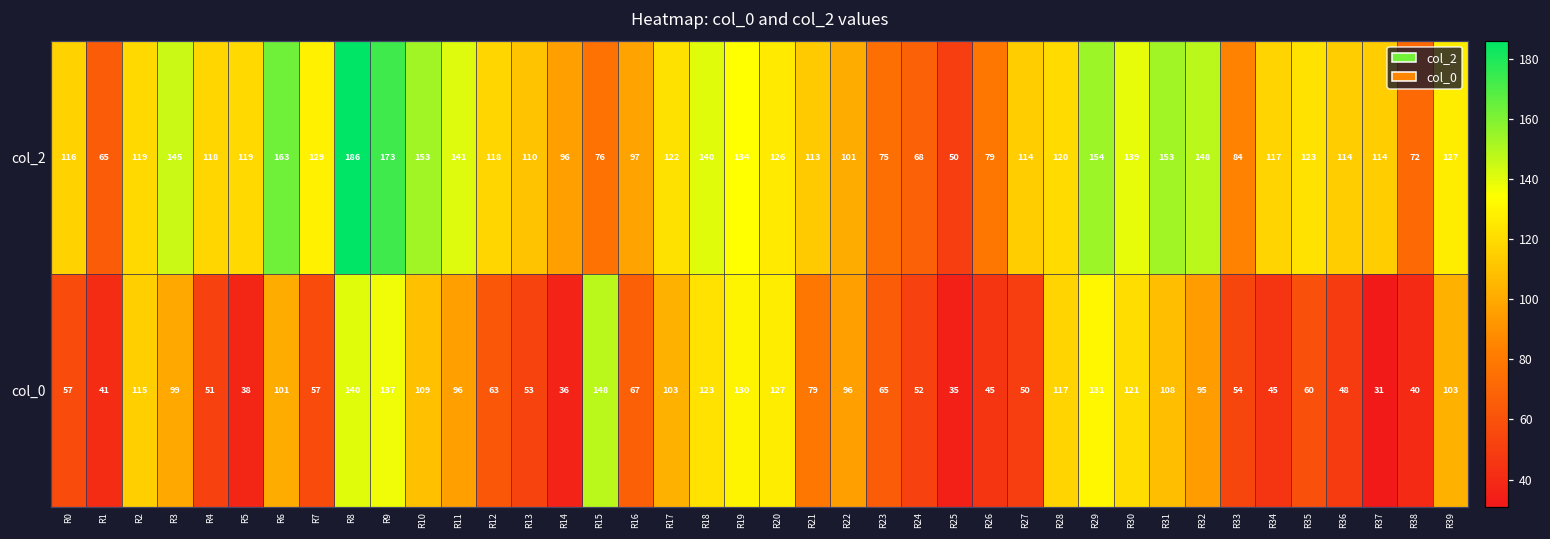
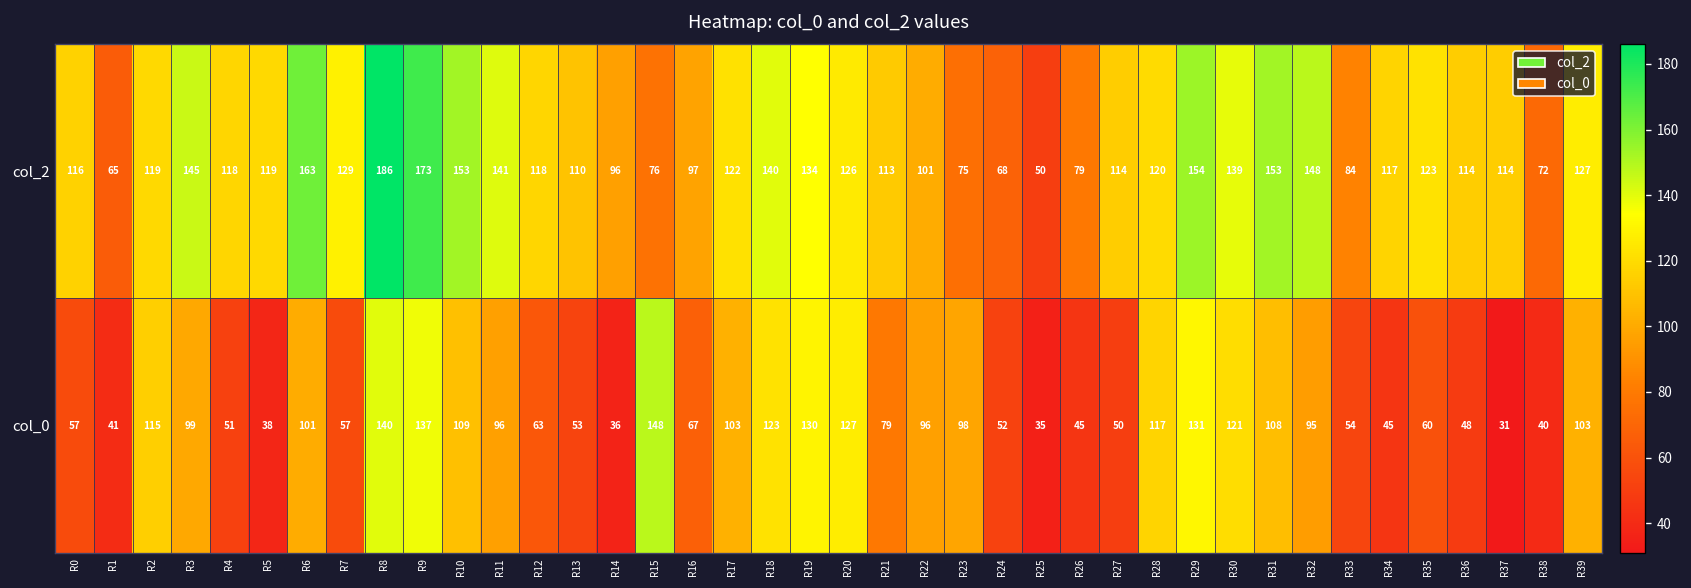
col_0, R23: 65 -> 98
